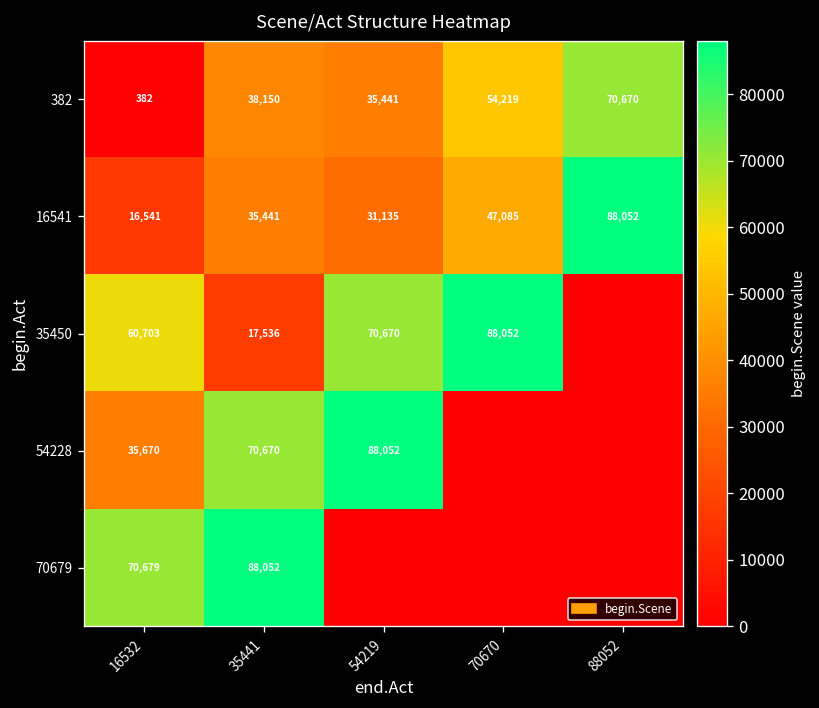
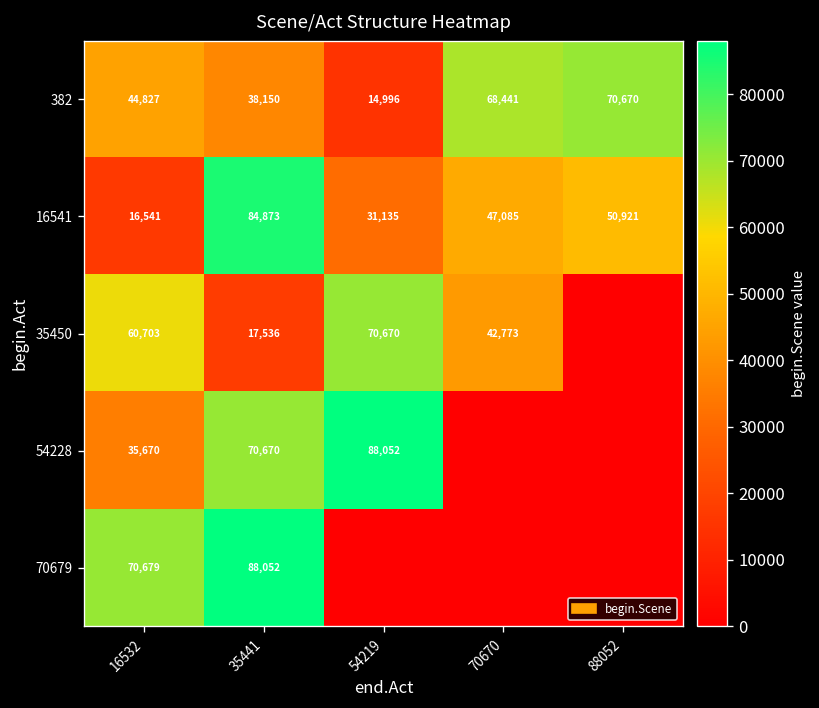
382, 16532: 382 -> 44,827
382, 54219: 35,441 -> 14,996
382, 70670: 54,219 -> 68,441
16541, 35441: 35,441 -> 84,873
16541, 88052: 88,052 -> 50,921
35450, 70670: 88,052 -> 42,773
